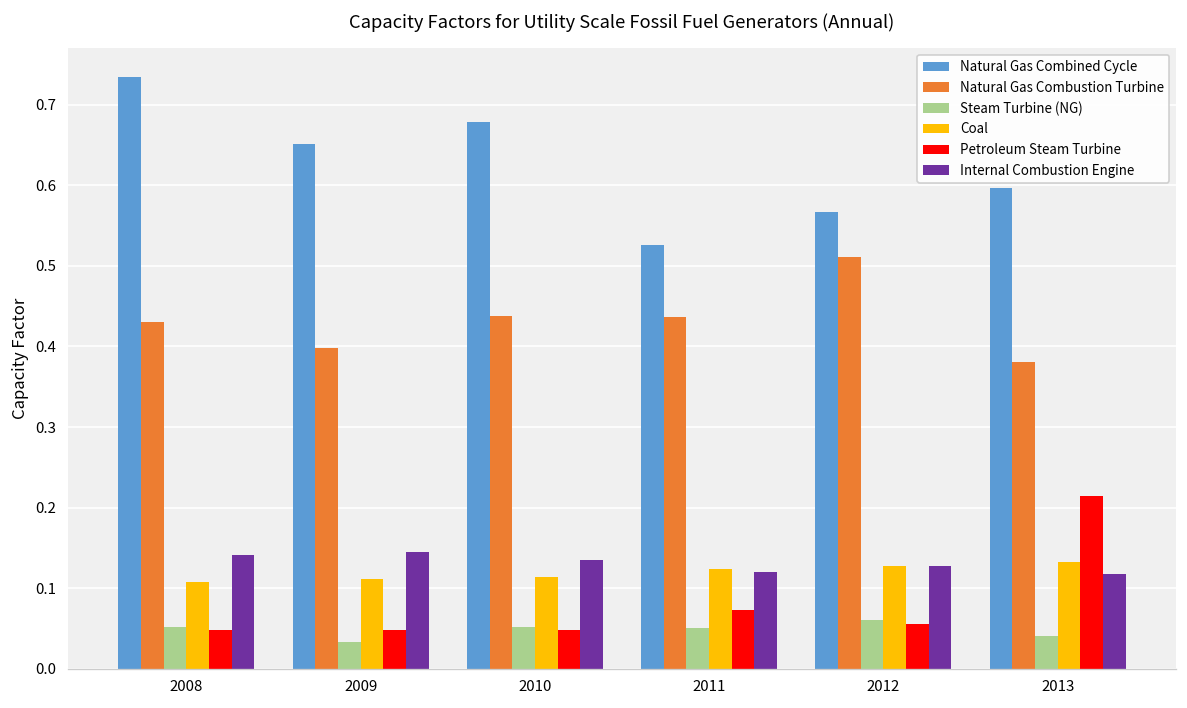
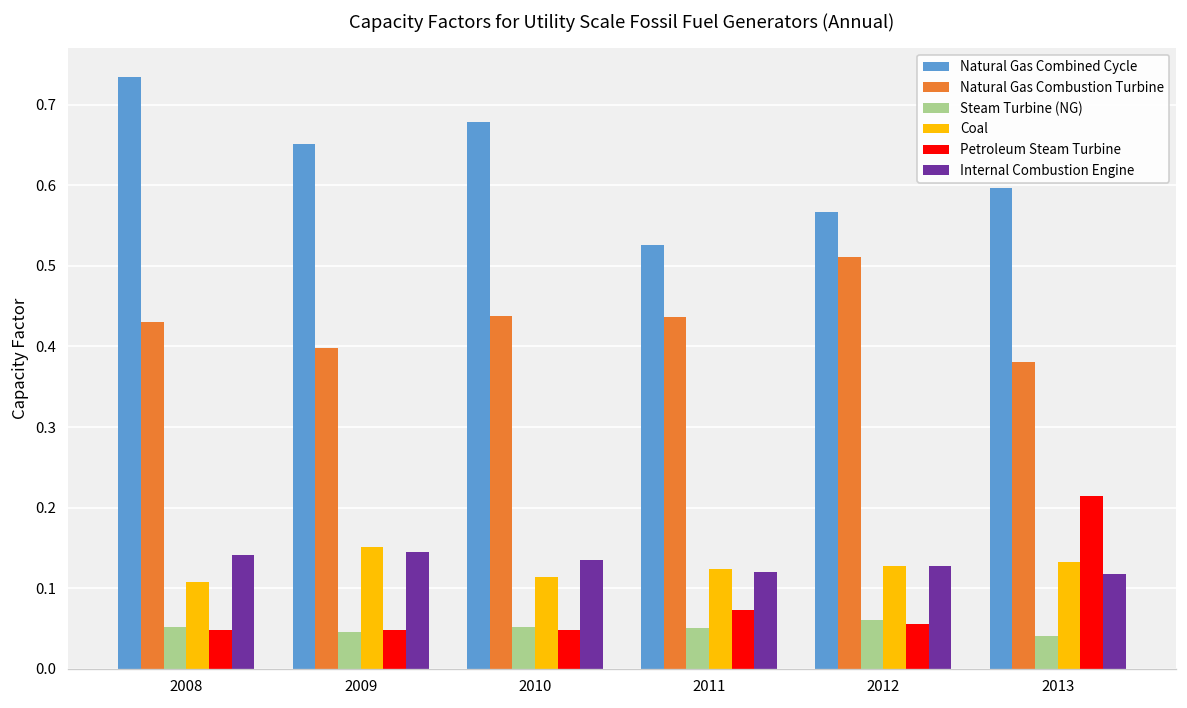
Steam Turbine (NG), 2009: 0.03 -> 0.05
Coal, 2009: 0.11 -> 0.15
